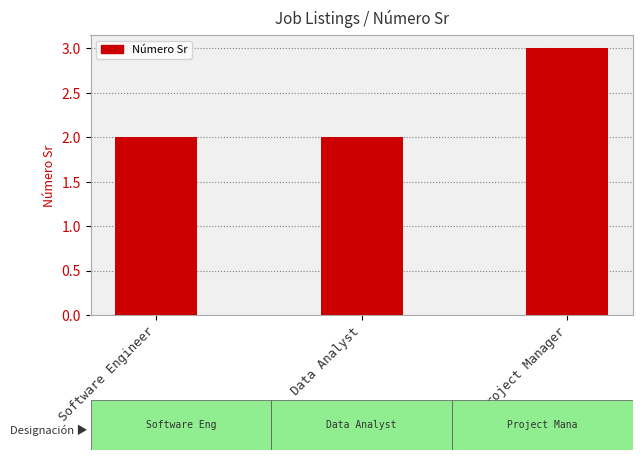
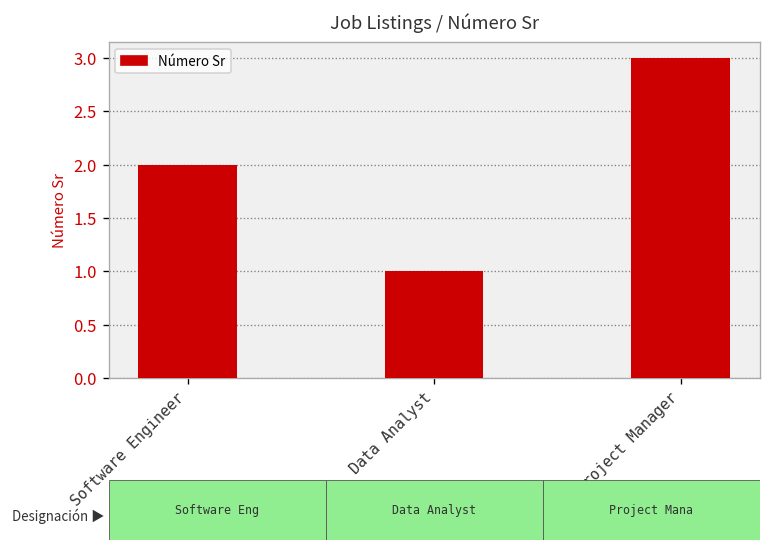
Data Analyst: 2 -> 1
